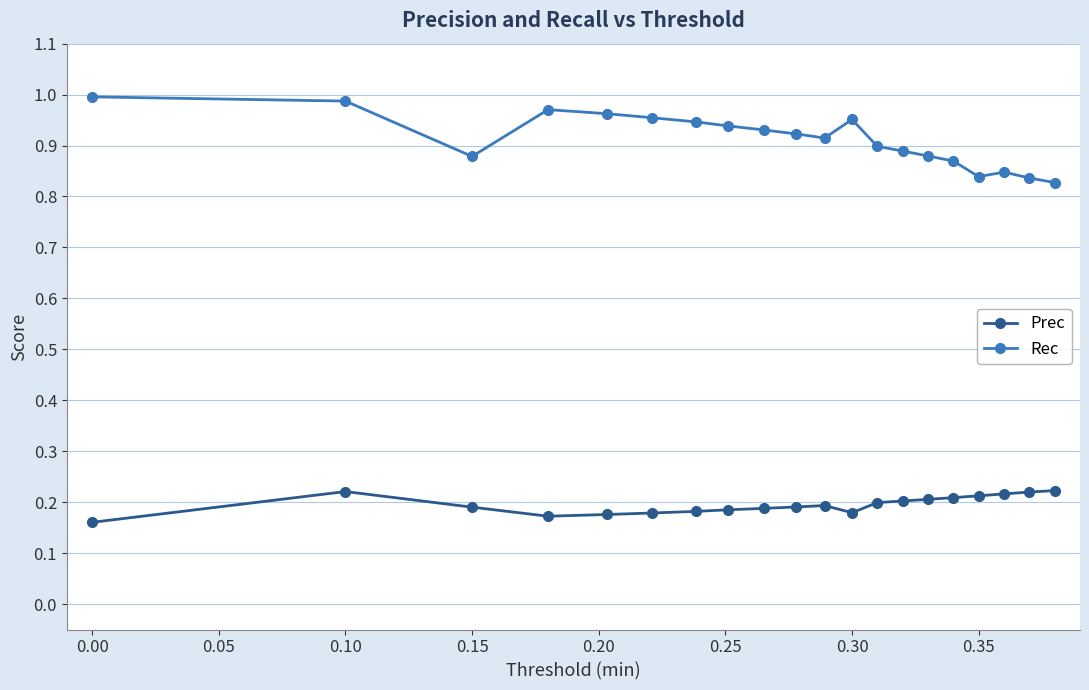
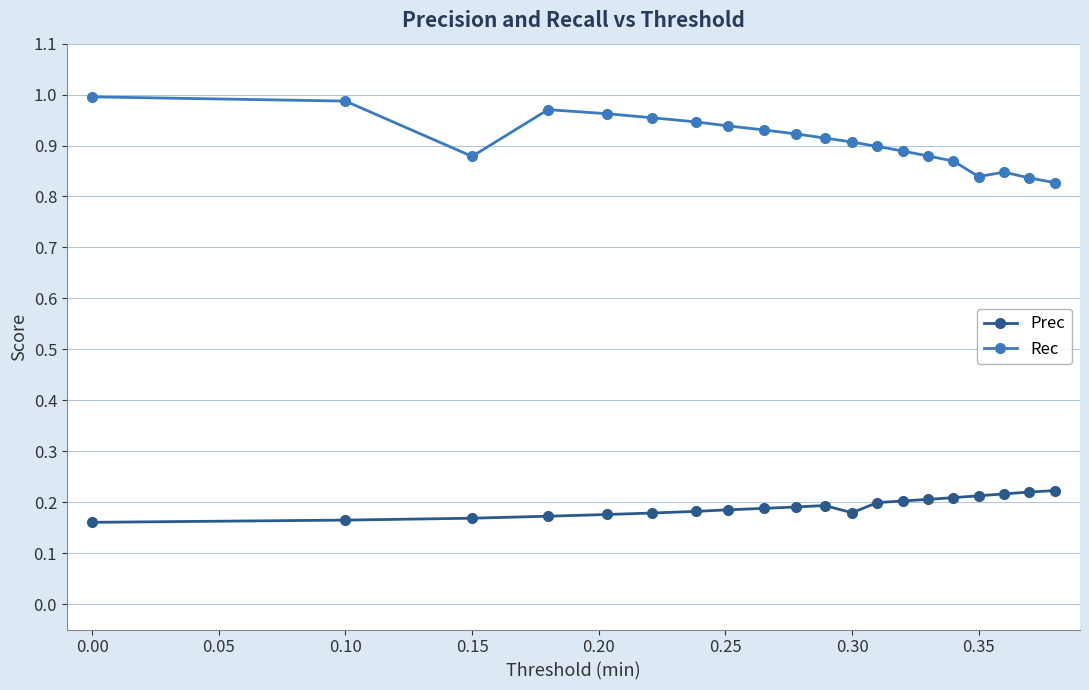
Prec, 0.10: 0.22 -> 0.16
Prec, 0.15: 0.19 -> 0.17
Rec, 0.30: 0.95 -> 0.91
